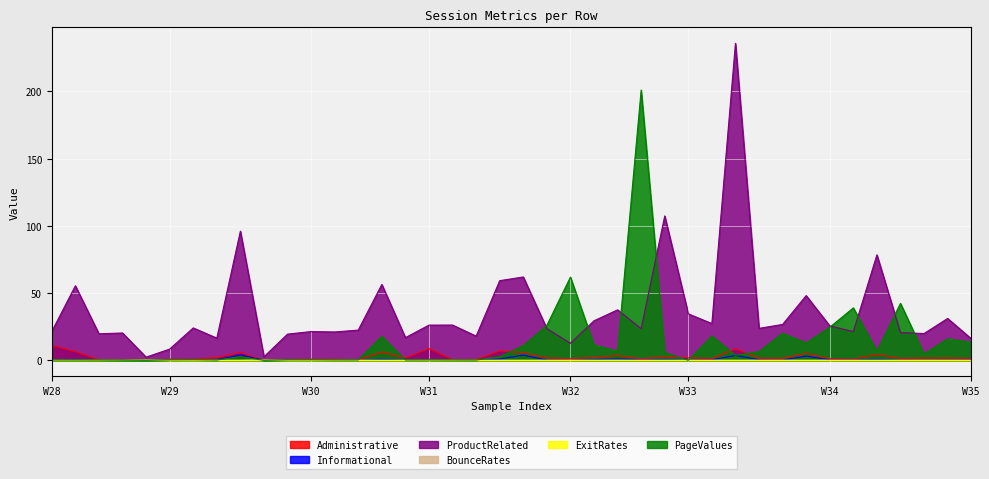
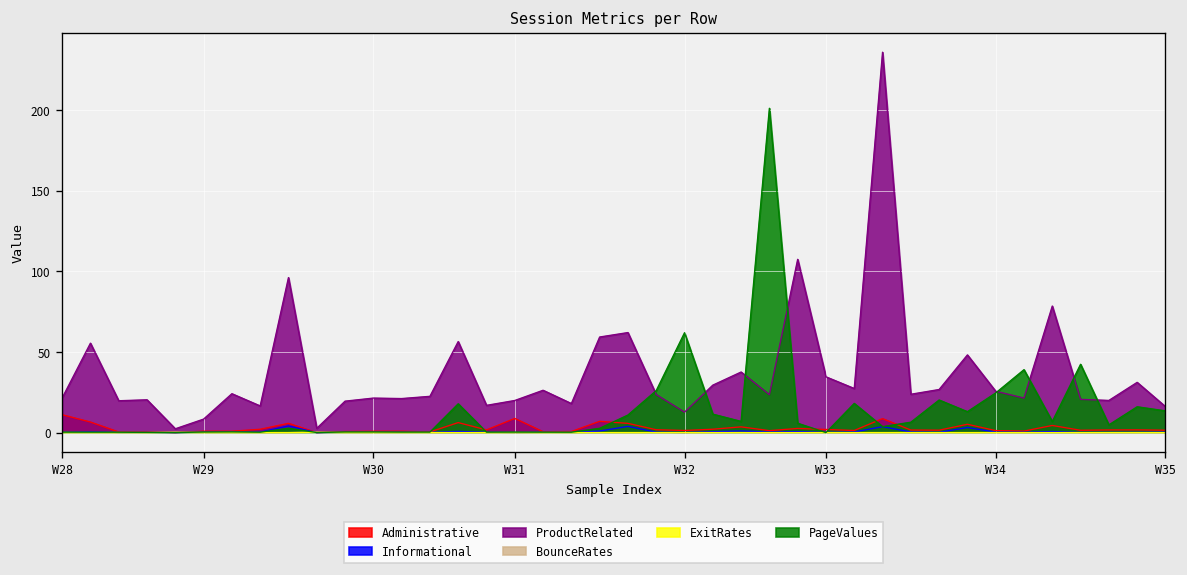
ProductRelated, W31: 26 -> 20
